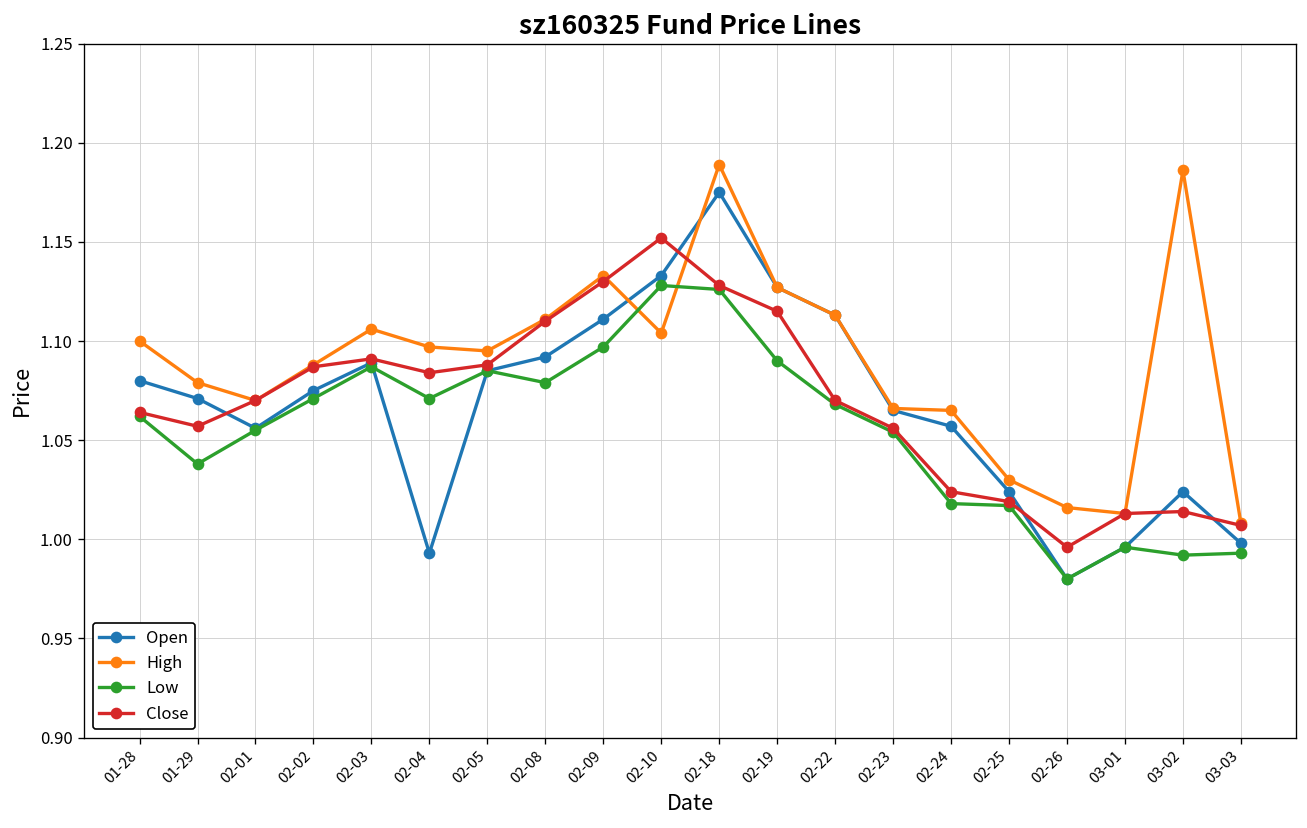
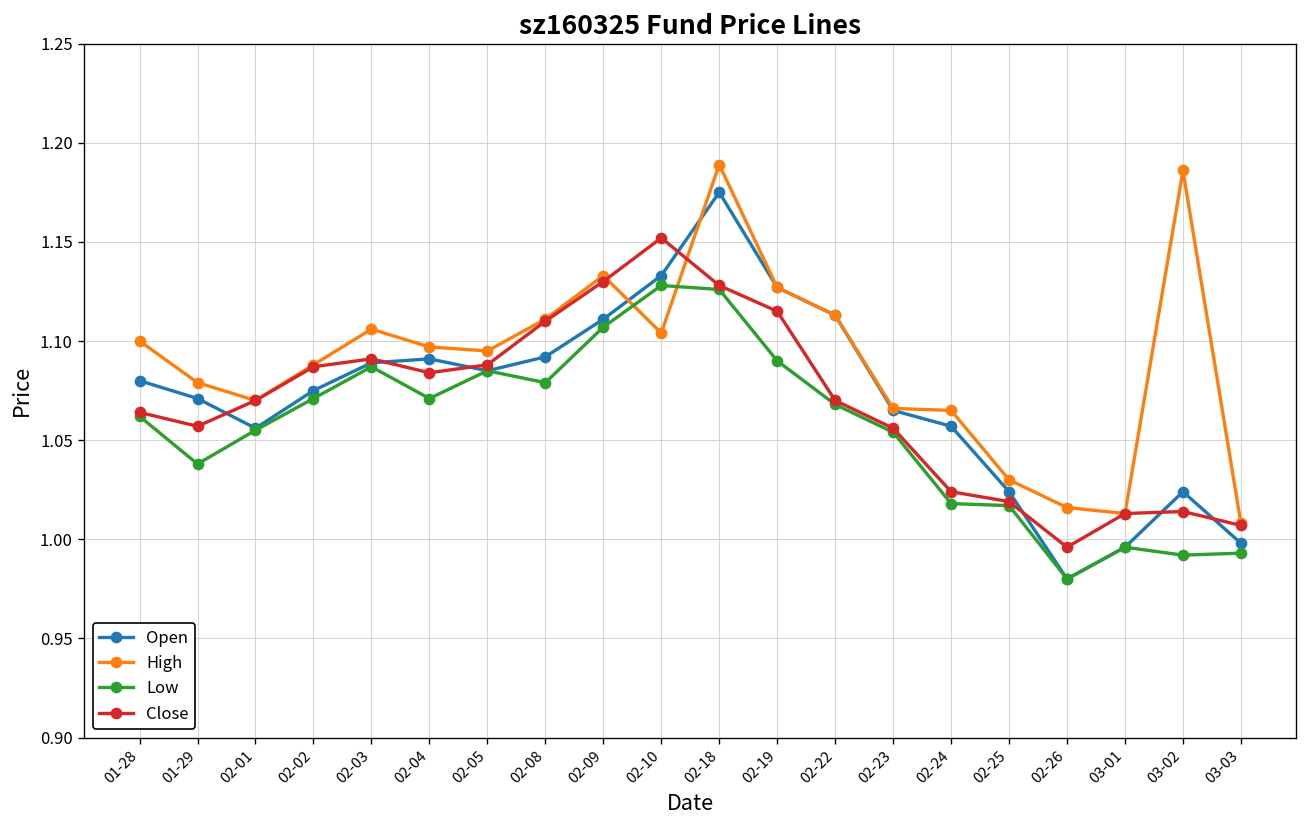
Open, 02-04: 0.993 -> 1.091
Low, 02-09: 1.097 -> 1.107
